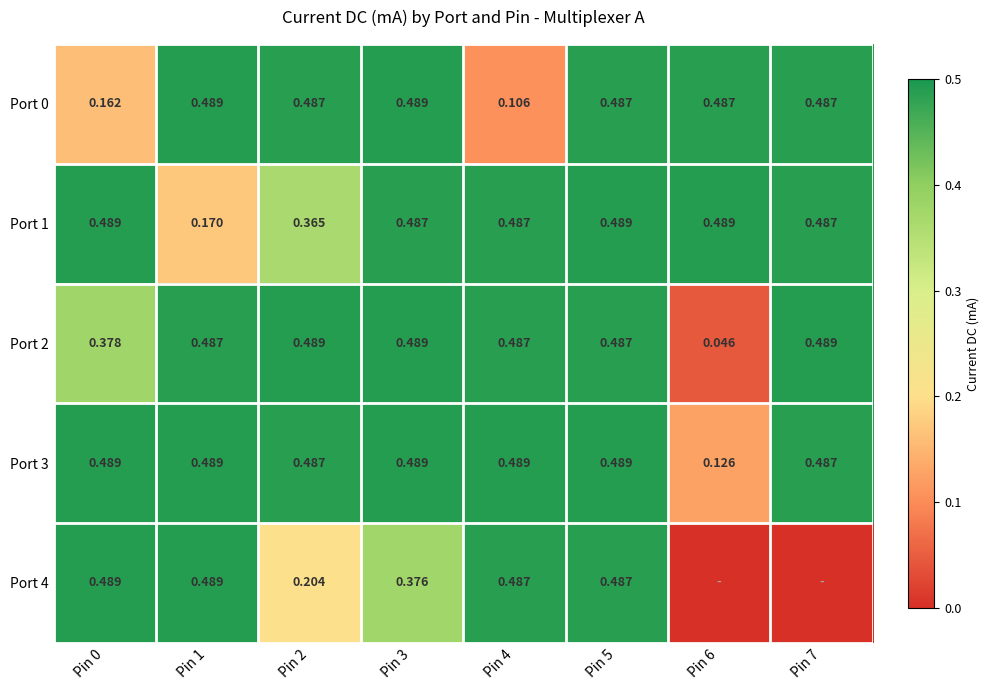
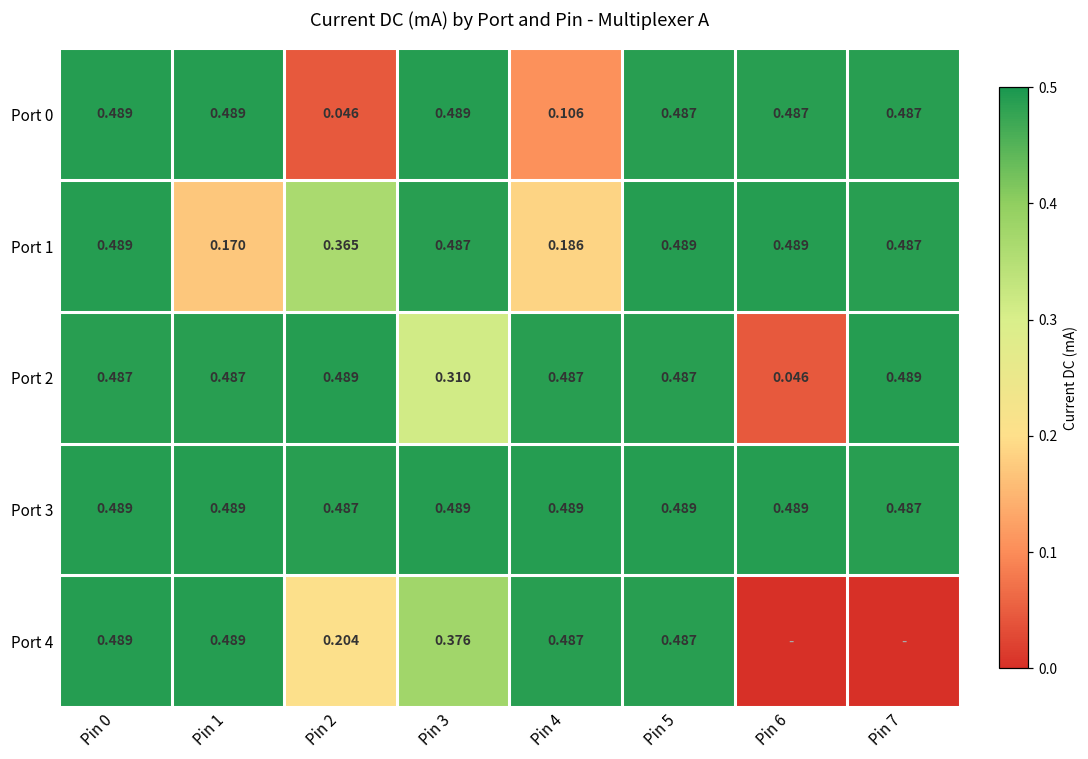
Port 0, Pin 0: 0.162 -> 0.489
Port 0, Pin 2: 0.487 -> 0.046
Port 1, Pin 4: 0.487 -> 0.186
Port 2, Pin 0: 0.378 -> 0.487
Port 2, Pin 3: 0.489 -> 0.310
Port 3, Pin 6: 0.126 -> 0.489
